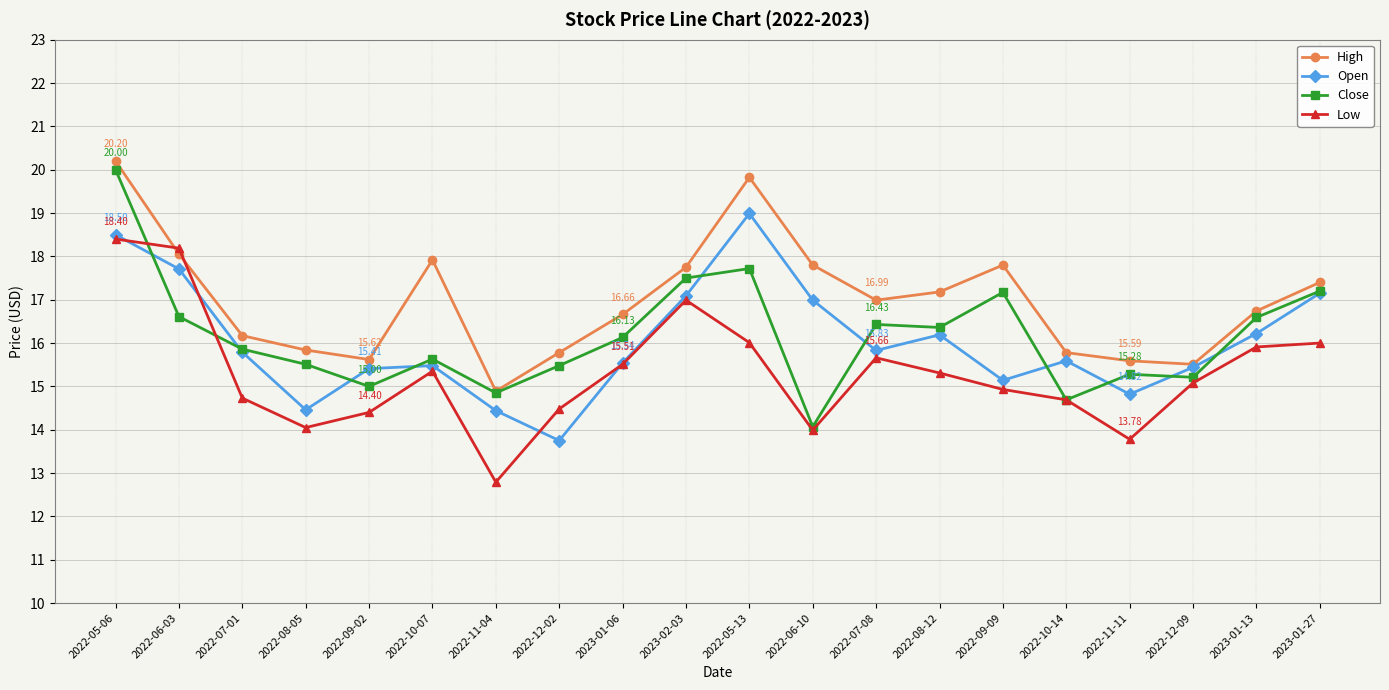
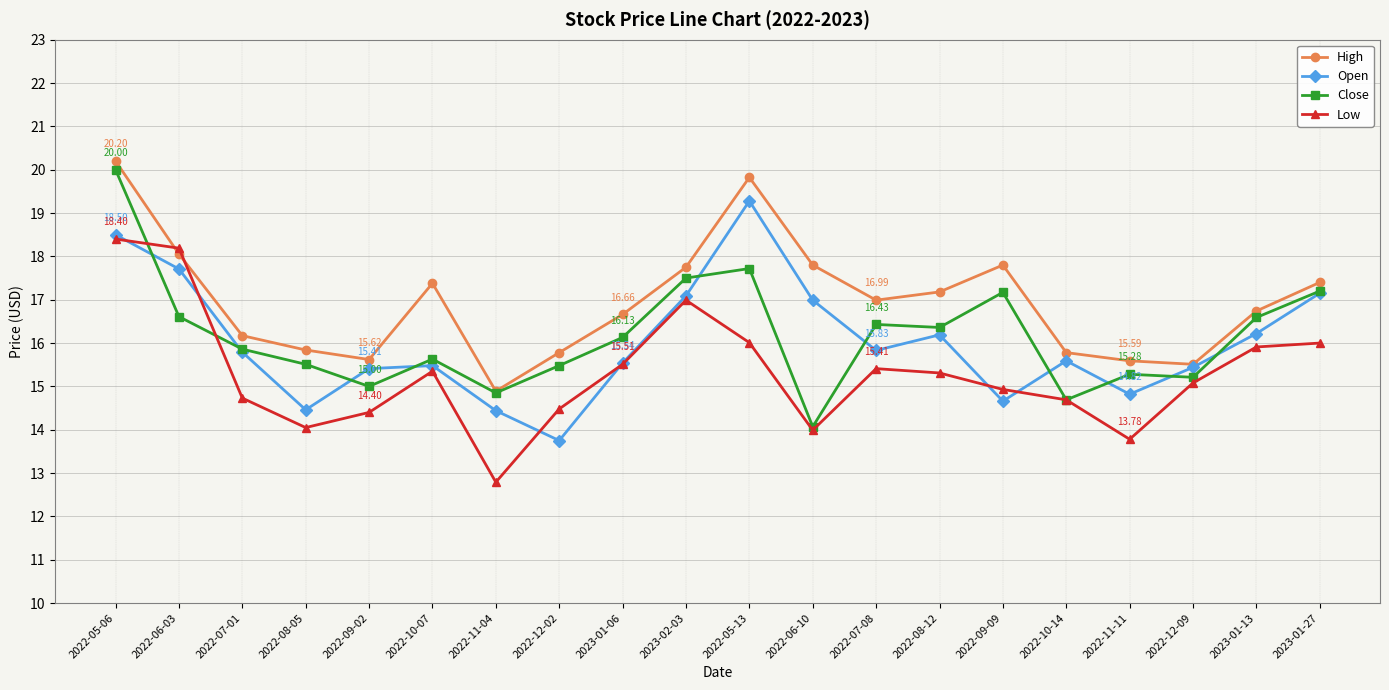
High, 2022-10-07: 17.9 -> 17.4
Open, 2022-05-13: 19.0 -> 19.3
Low, 2022-07-08: 15.66 -> 15.41
Open, 2022-09-09: 15.1 -> 14.7
